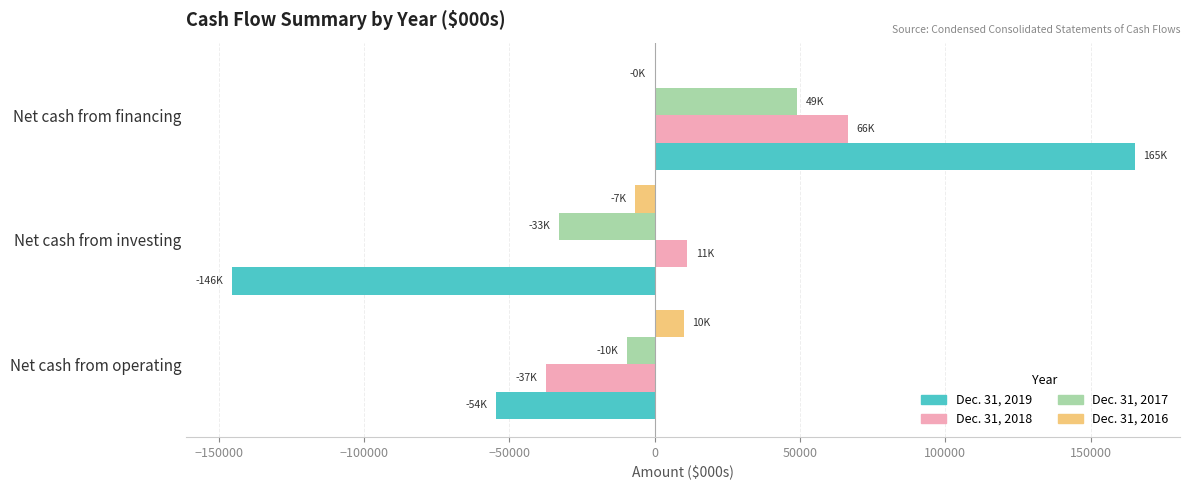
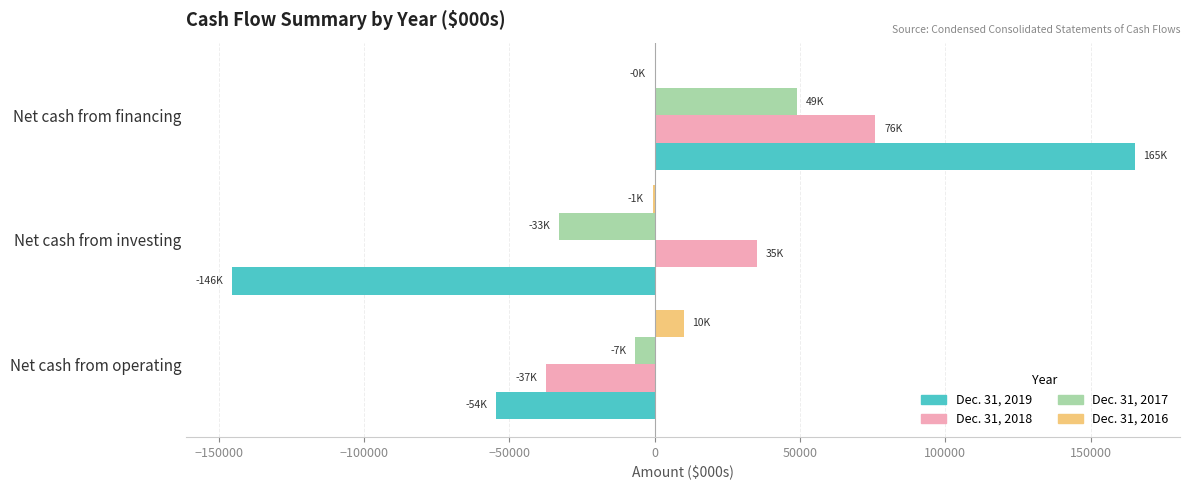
Dec. 31, 2018, Net cash from financing: 66K -> 76K
Dec. 31, 2016, Net cash from investing: -7K -> -1K
Dec. 31, 2018, Net cash from investing: 11K -> 35K
Dec. 31, 2017, Net cash from operating: -10K -> -7K
